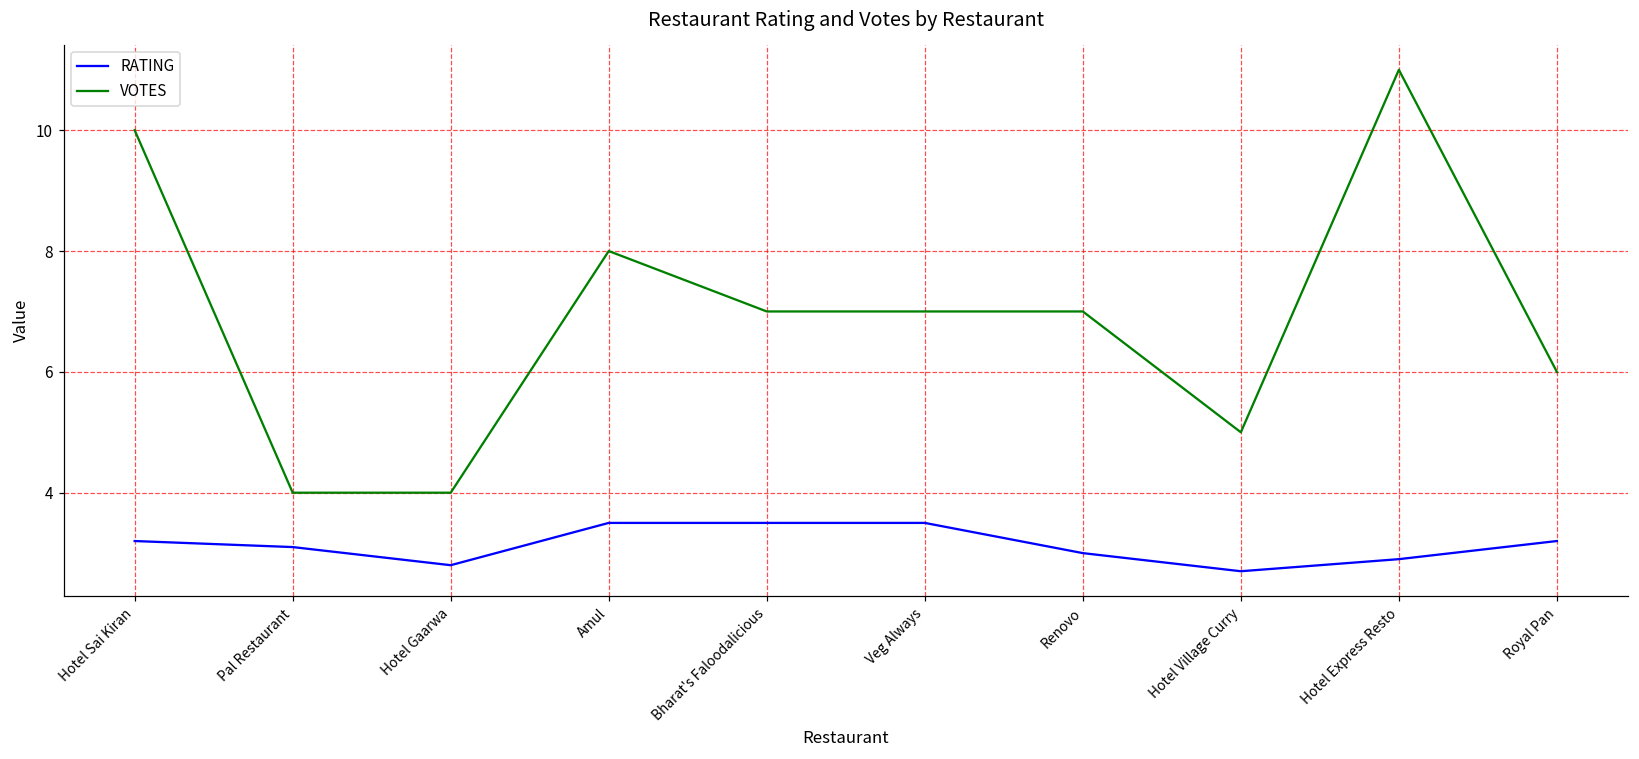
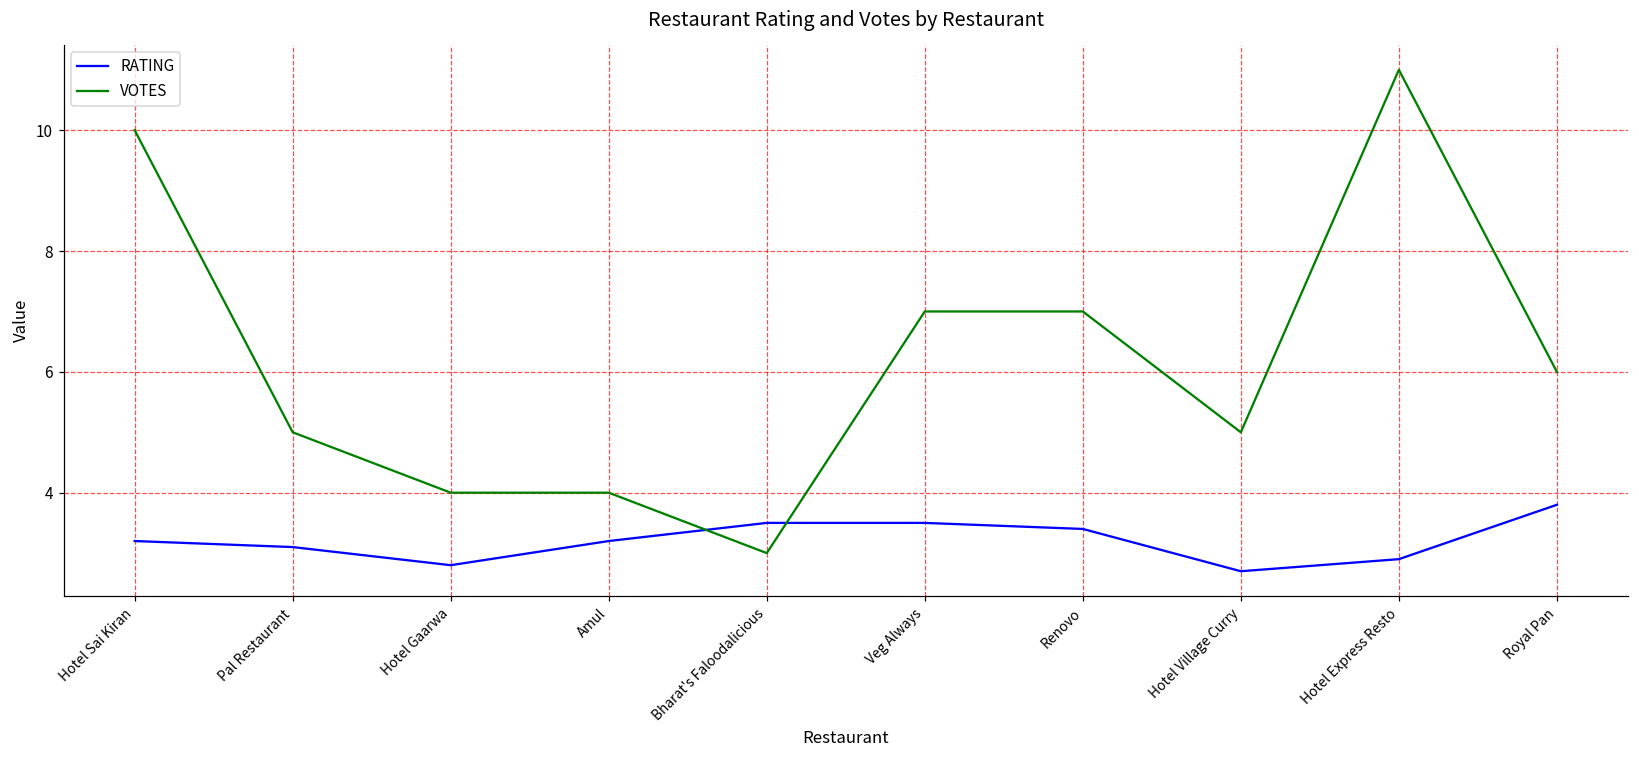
VOTES, Pal Restaurant: 4 -> 5
RATING, Amul: 3.5 -> 3.2
VOTES, Amul: 8 -> 4
VOTES, Bharat's Faloodalicious: 7 -> 3
RATING, Renovo: 3.0 -> 3.4
RATING, Royal Pan: 3.2 -> 3.8
